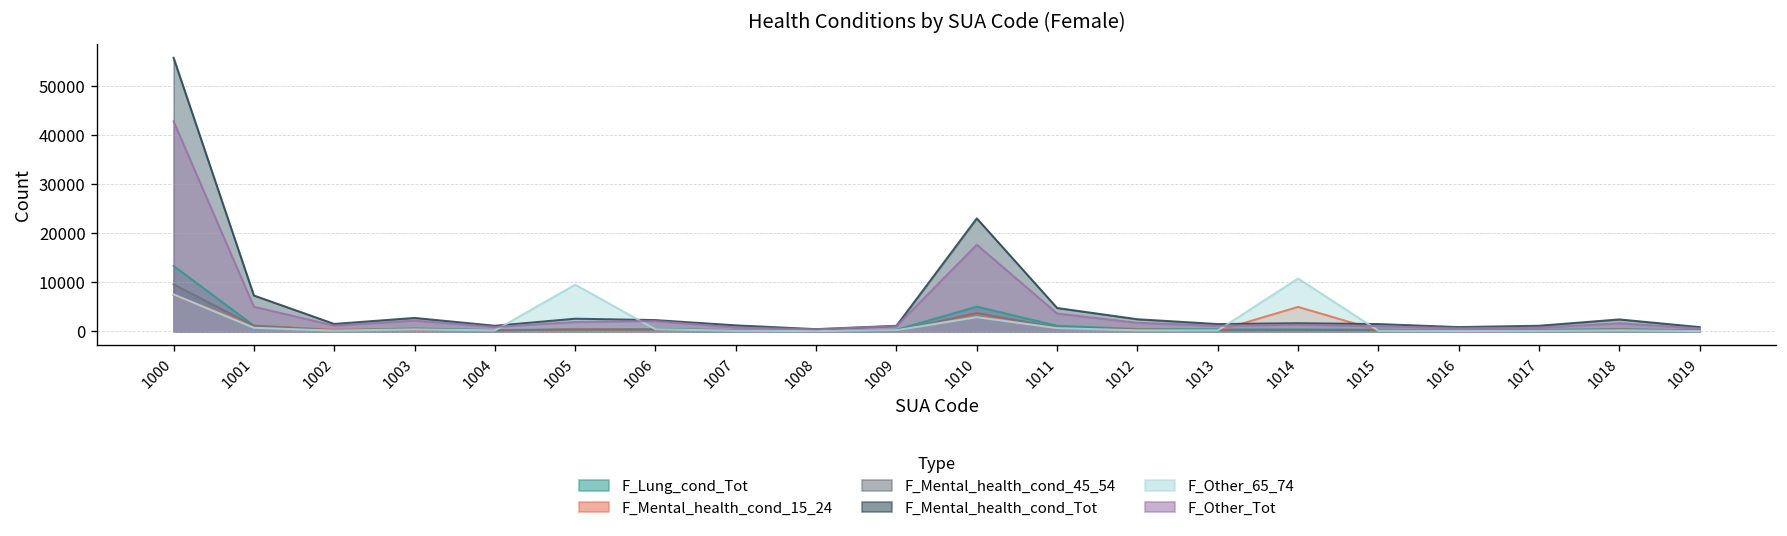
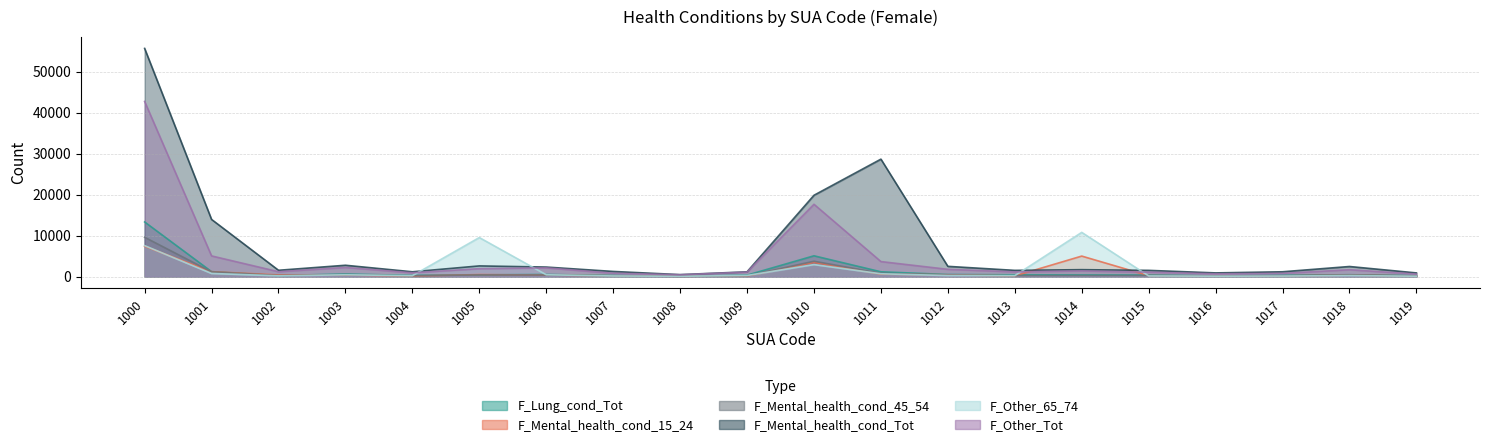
F_Mental_health_cond_Tot, 1001: 7000 -> 14000
F_Mental_health_cond_Tot, 1010: 23000 -> 20000
F_Mental_health_cond_Tot, 1011: 5000 -> 29000
